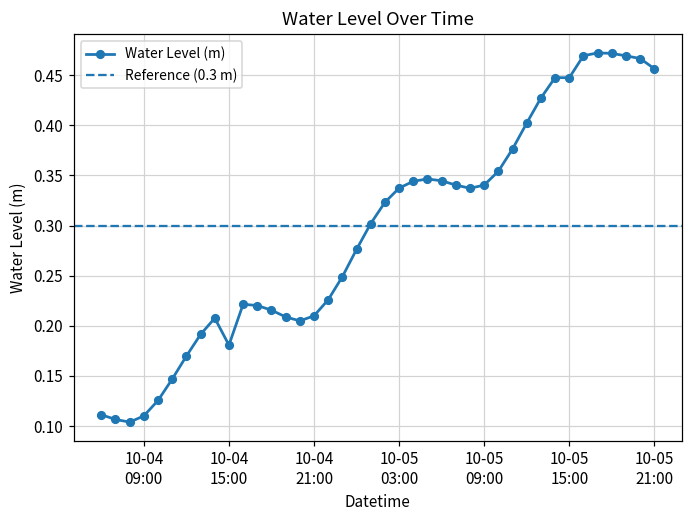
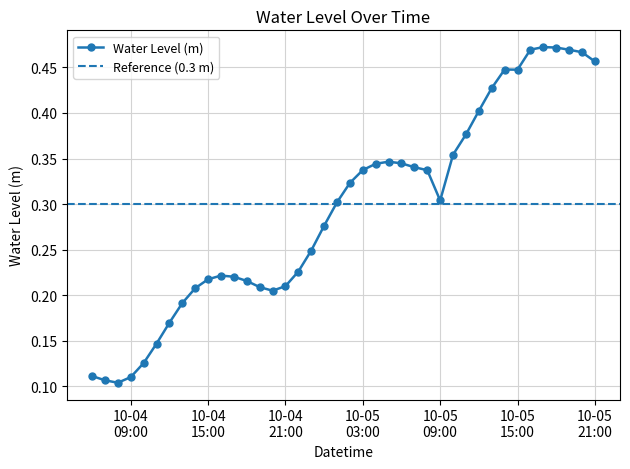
10-04 15:00: 0.18 -> 0.22
10-05 09:00: 0.34 -> 0.30
